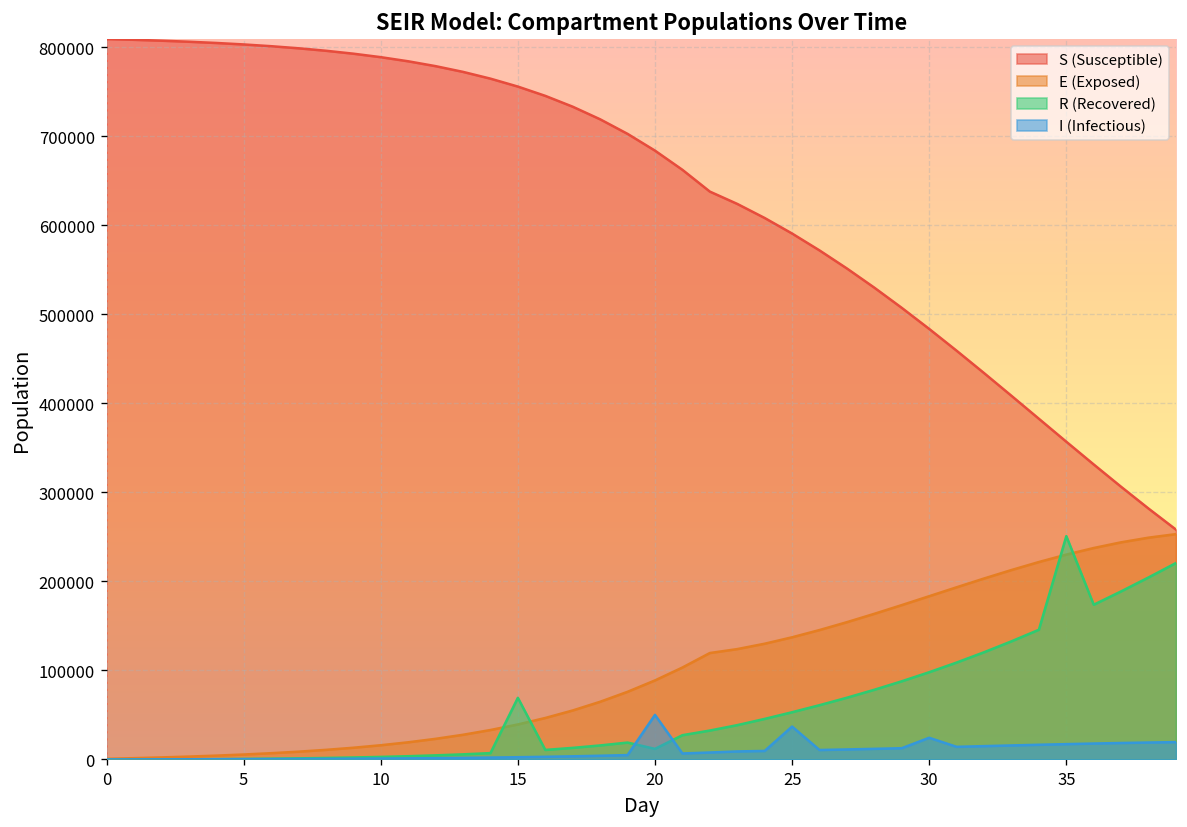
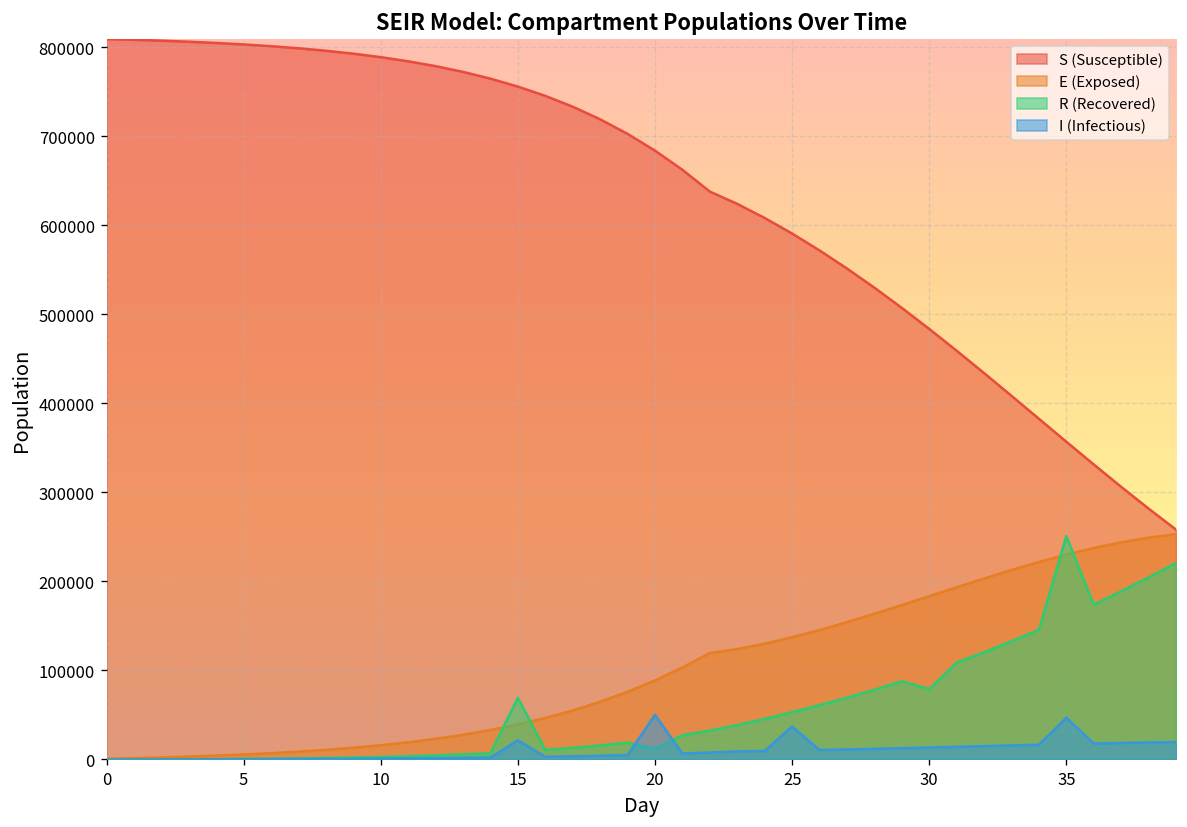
I (Infectious), 15: 0 -> 20000
R (Recovered), 30: 100000 -> 80000
I (Infectious), 30: 20000 -> 10000
I (Infectious), 35: 20000 -> 50000
